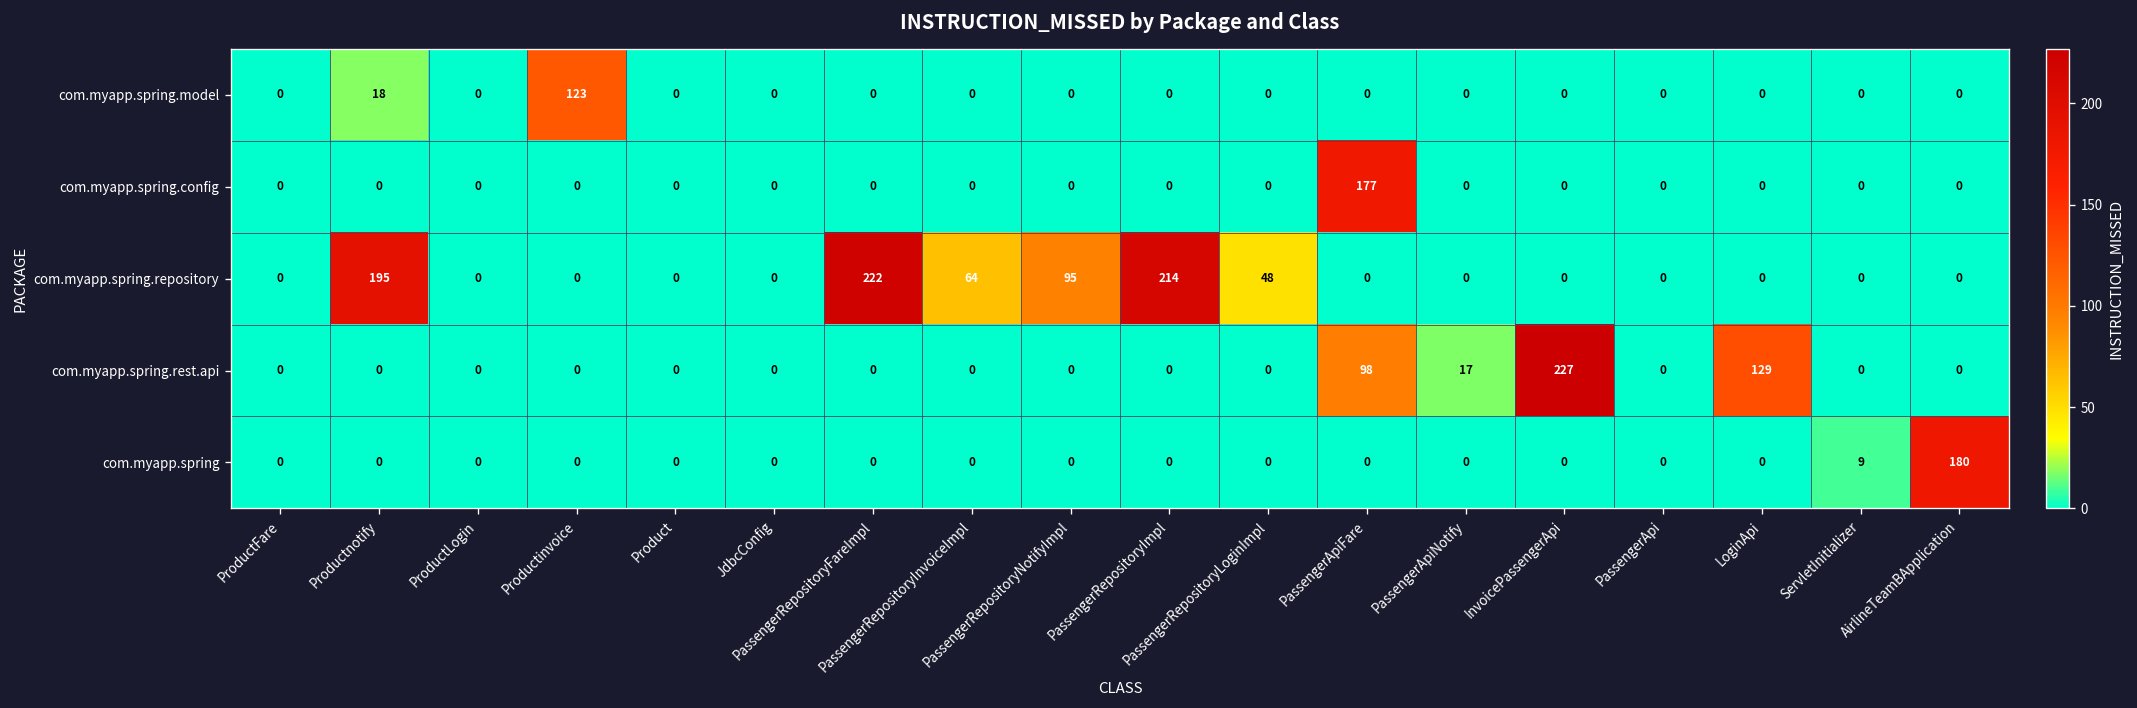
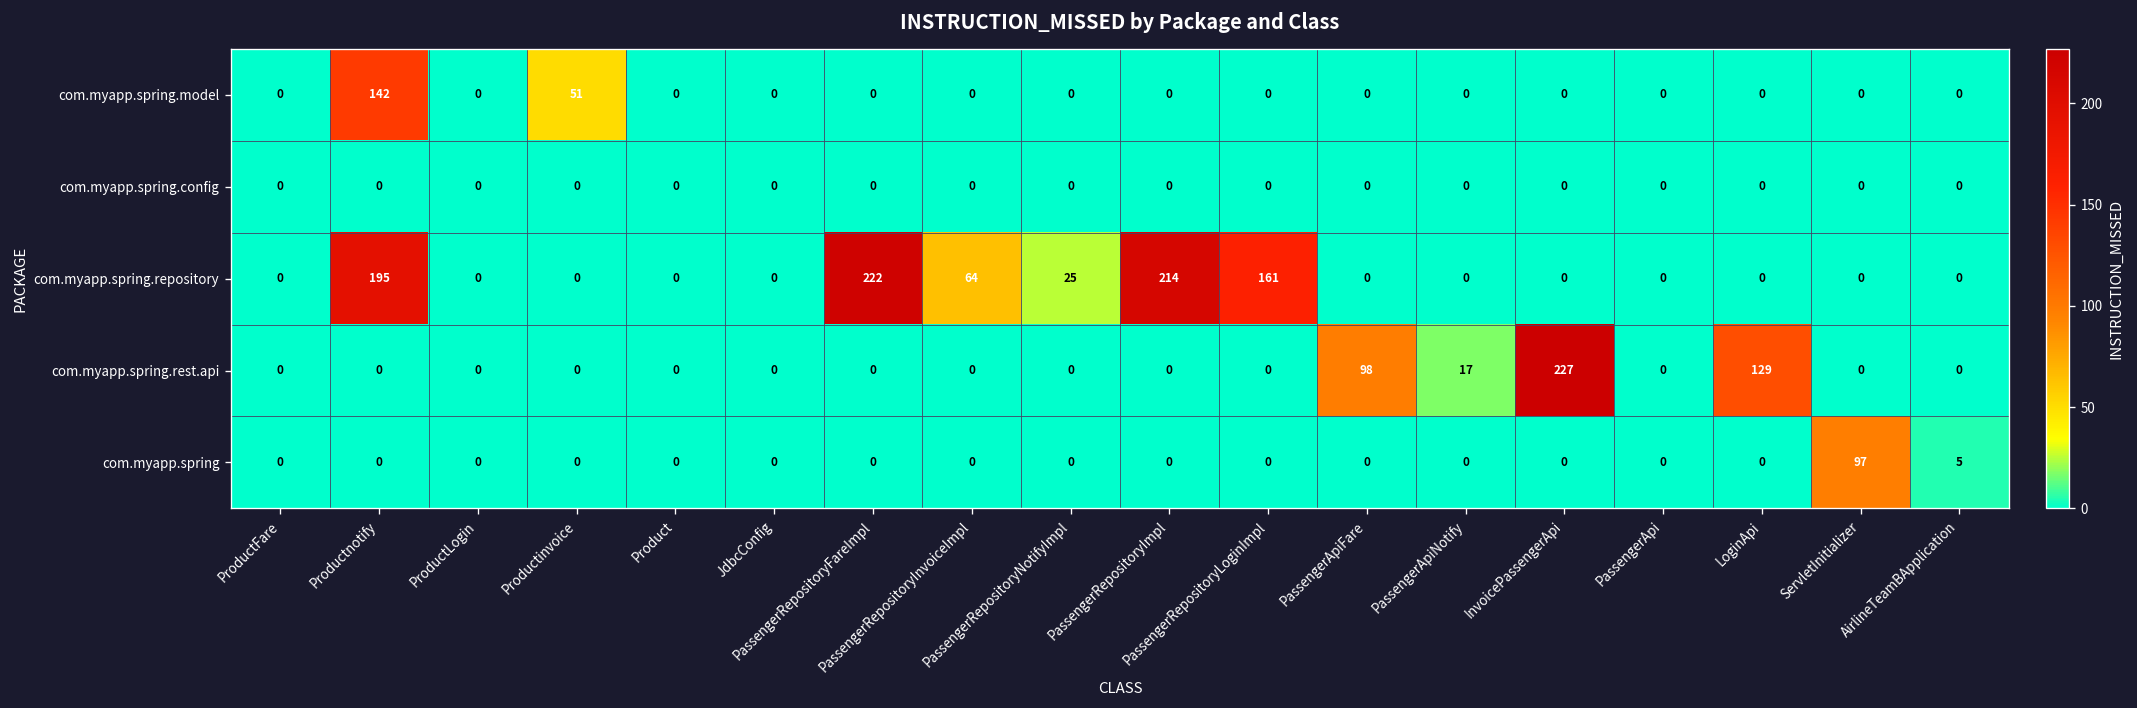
com.myapp.spring.model, Productnotify: 18 -> 142
com.myapp.spring.model, Productinvoice: 123 -> 51
com.myapp.spring.config, PassengerApiFare: 177 -> 0
com.myapp.spring.repository, PassengerRepositoryNotifyImpl: 95 -> 25
com.myapp.spring.repository, PassengerRepositoryLoginImpl: 48 -> 161
com.myapp.spring, ServletInitializer: 9 -> 97
com.myapp.spring, AirlineTeamBApplication: 180 -> 5
